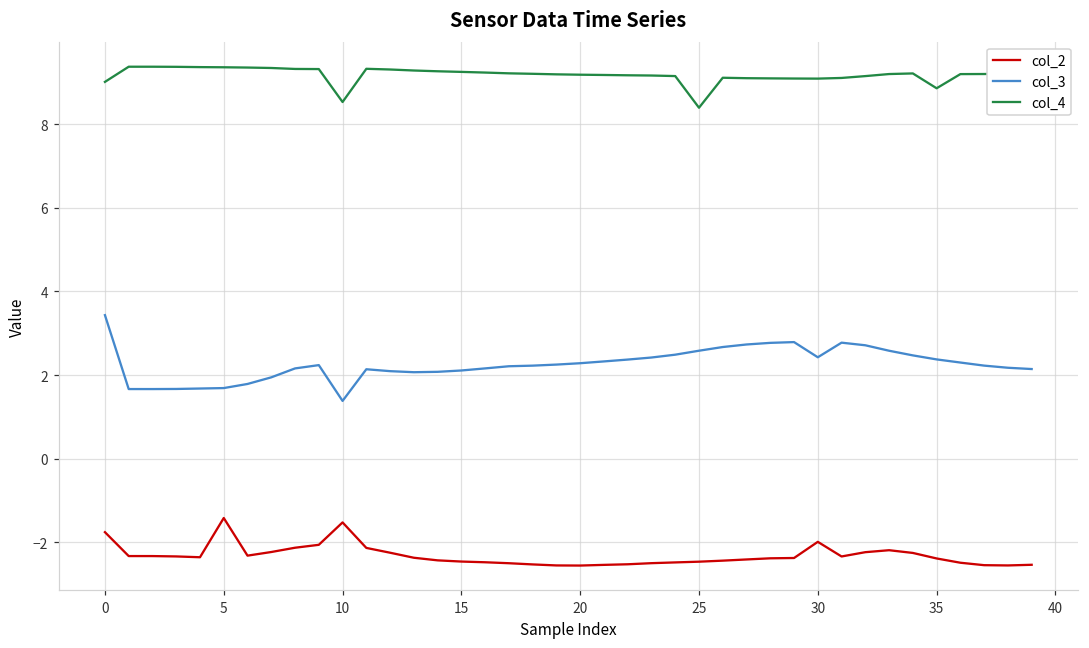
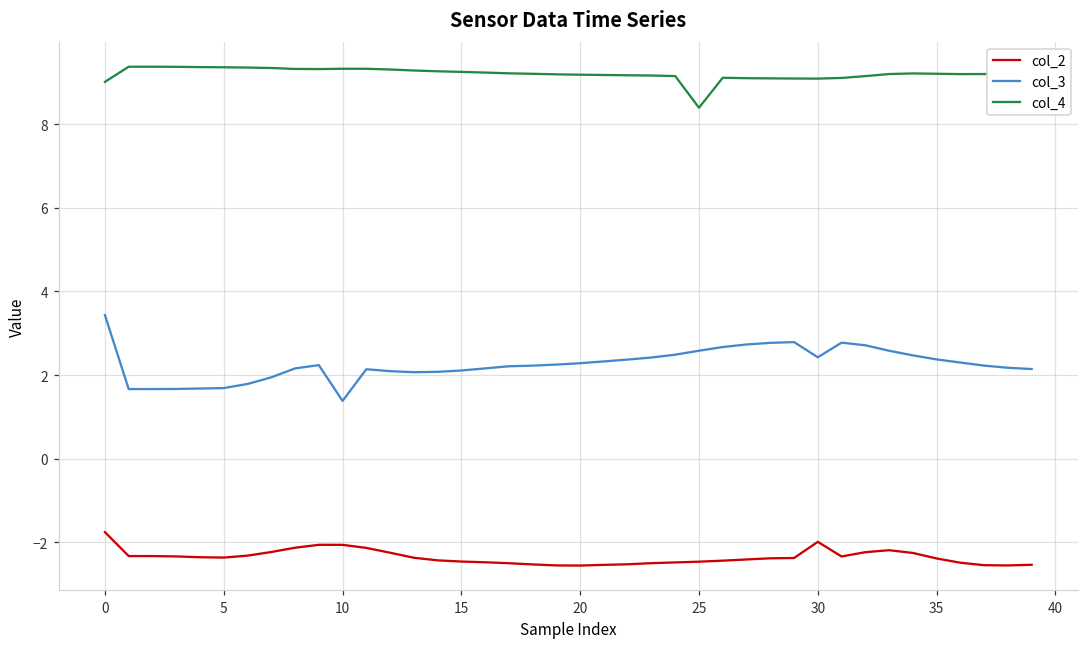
col_2, 5: -1.4 -> -2.4
col_2, 10: -1.5 -> -2.1
col_4, 10: 8.5 -> 9.3
col_4, 35: 8.9 -> 9.2
